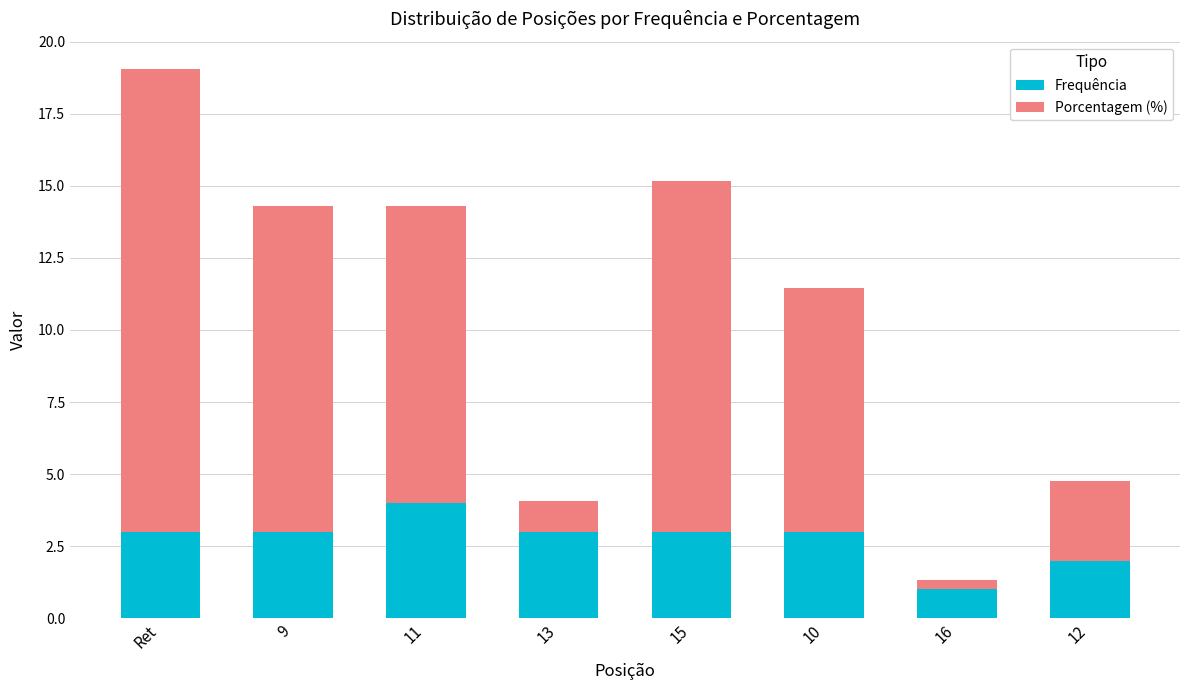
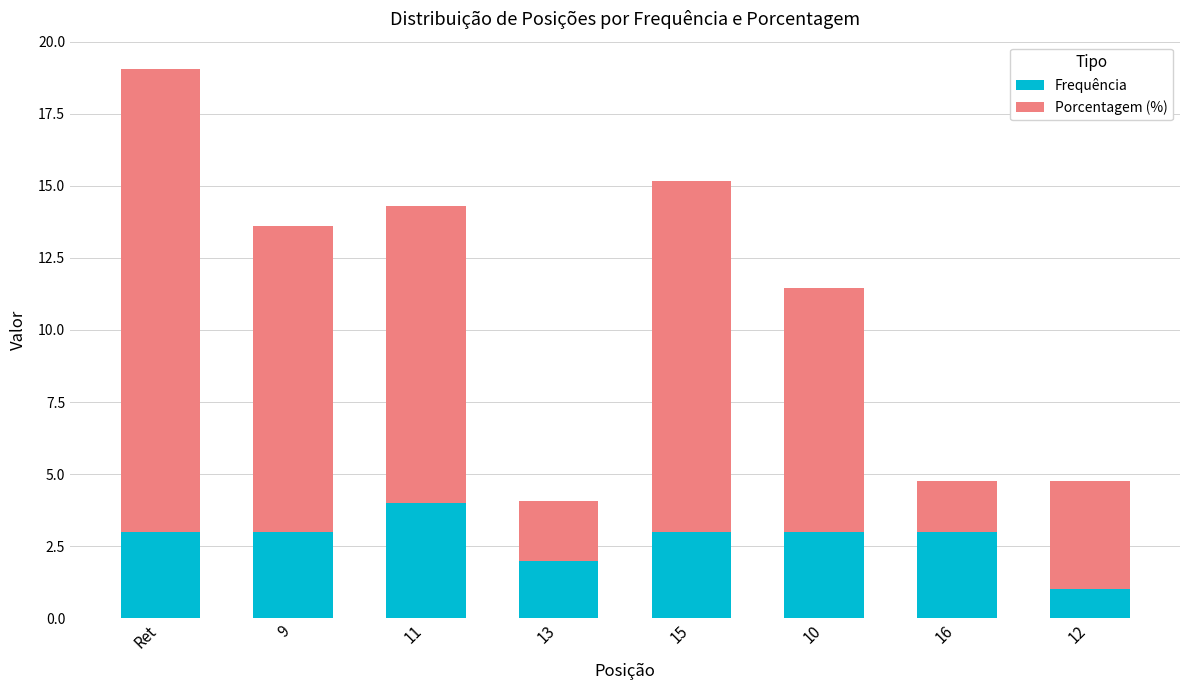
Porcentagem (%), 9: 14.3 -> 13.6
Frequência, 13: 3 -> 2
Frequência, 16: 1 -> 3
Porcentagem (%), 16: 1.3 -> 4.8
Frequência, 12: 2 -> 1
